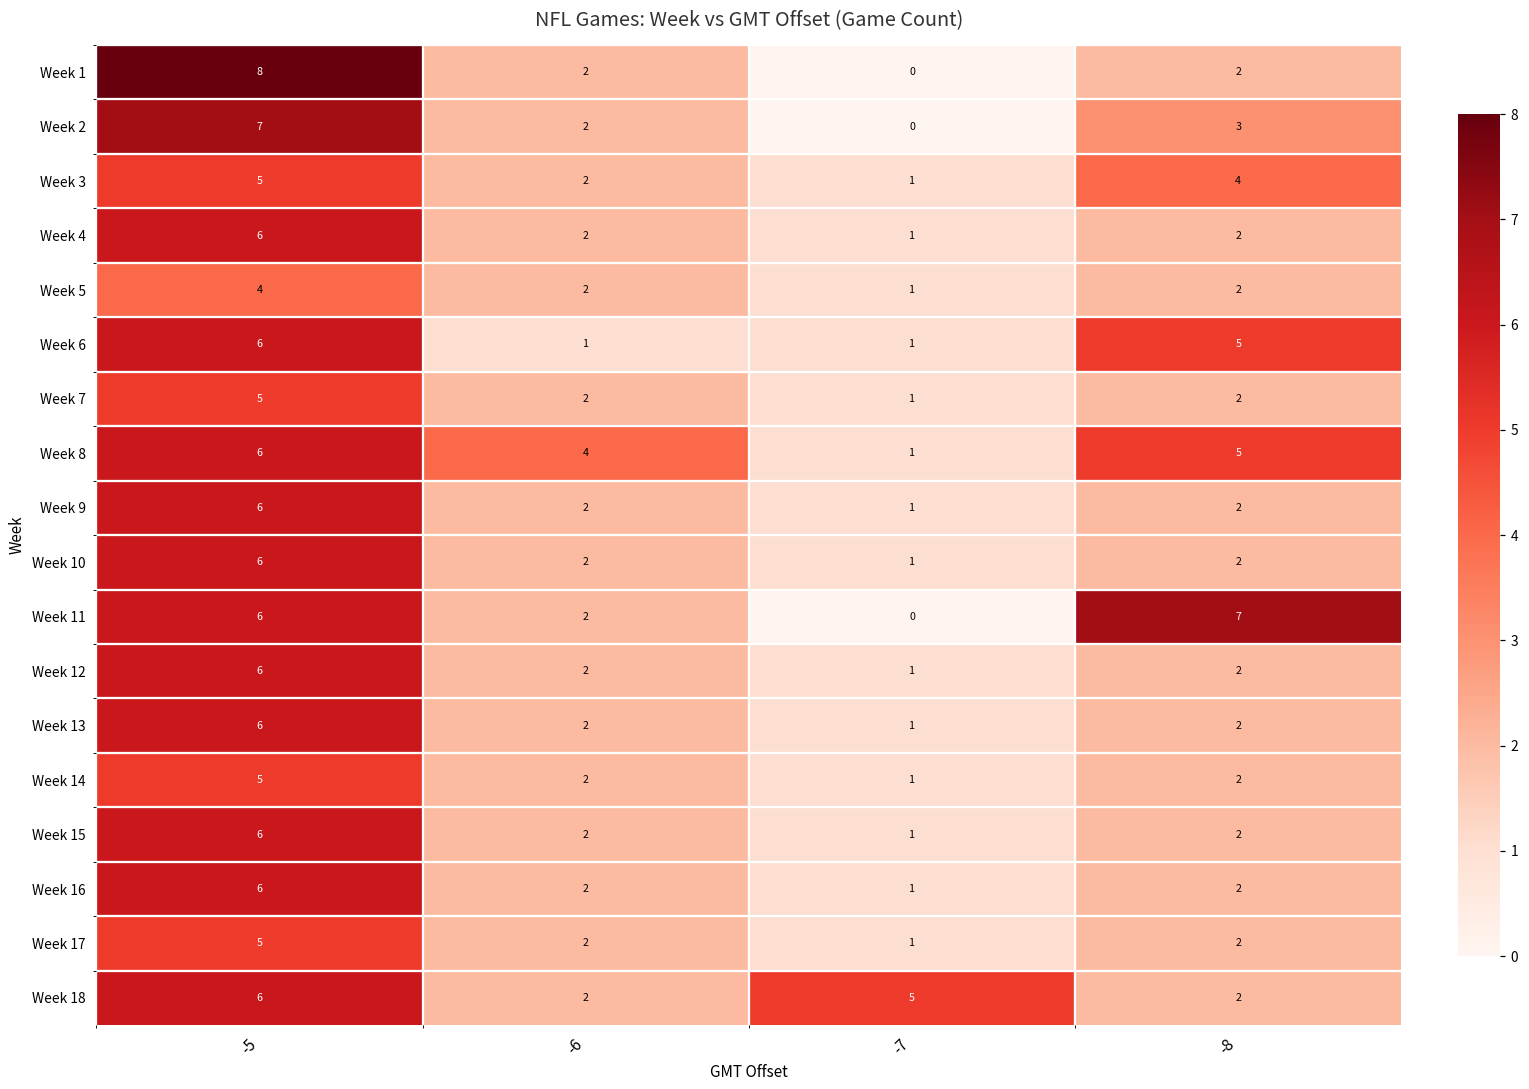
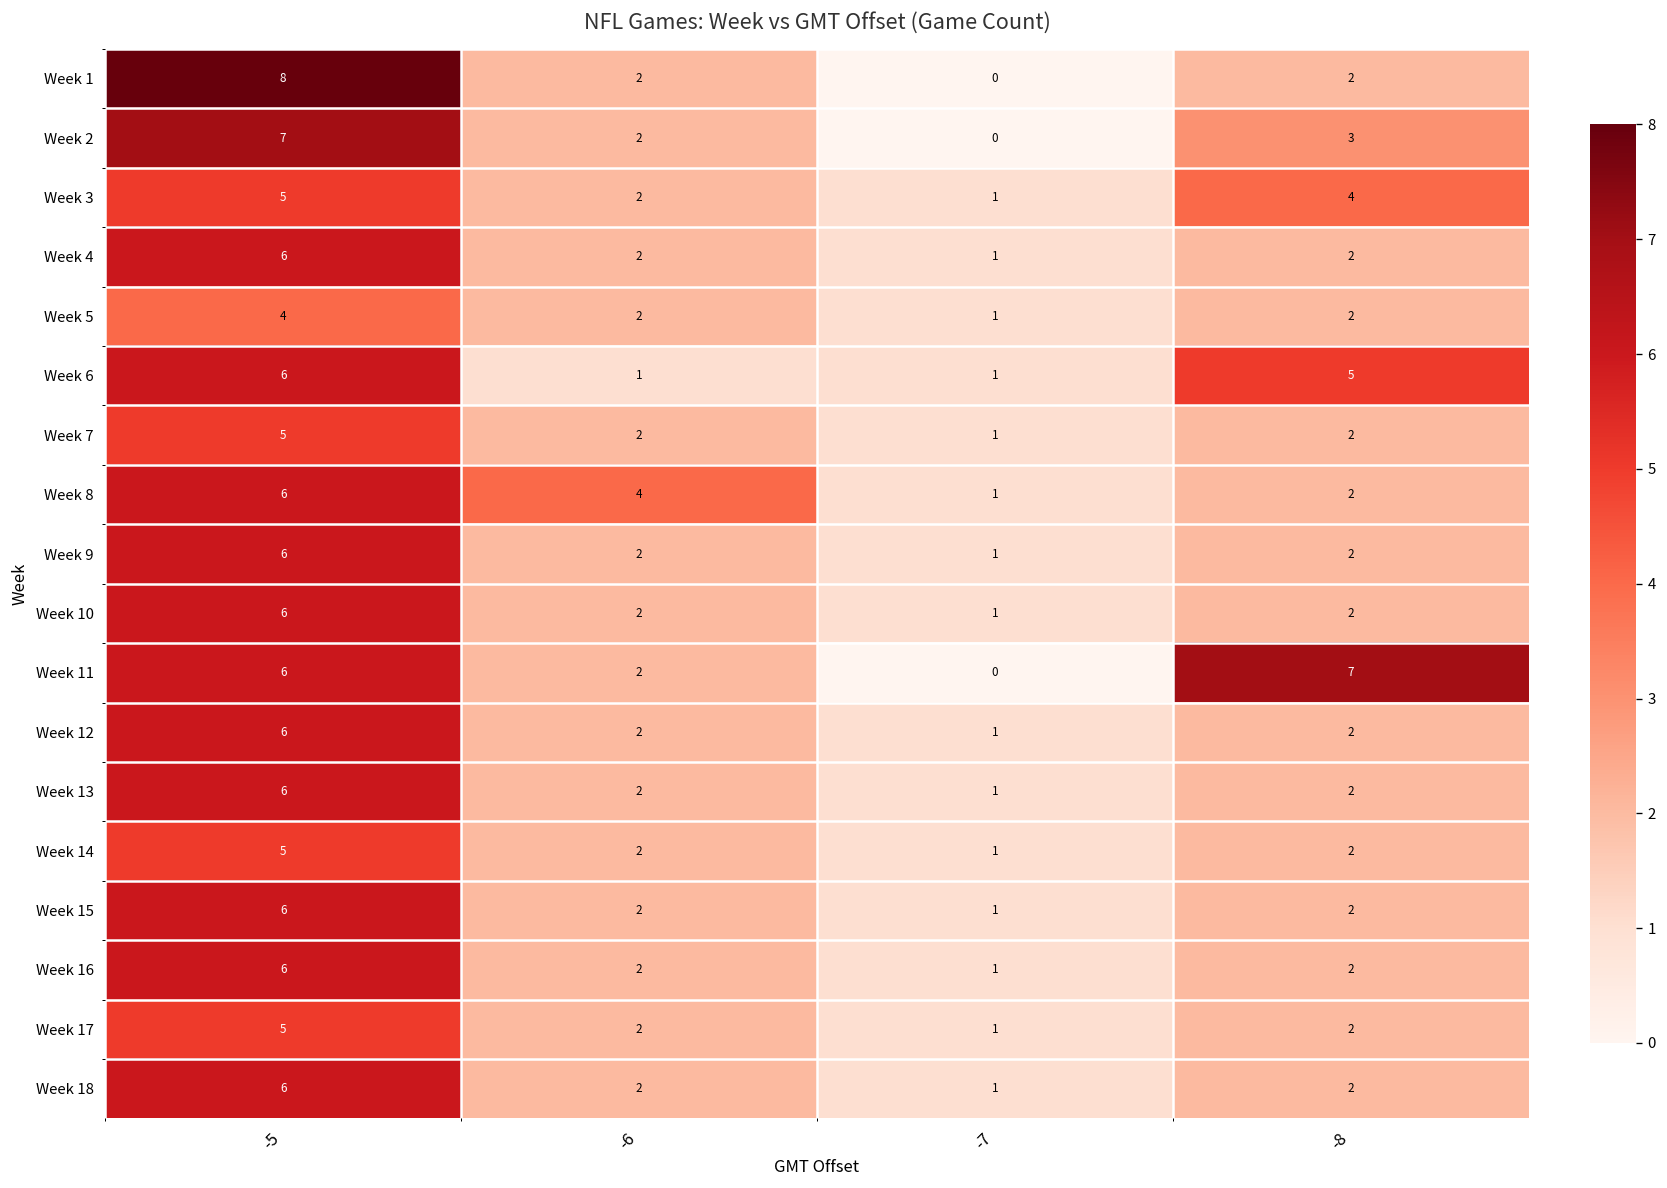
Week 8, -8: 5 -> 2
Week 18, -7: 5 -> 1
